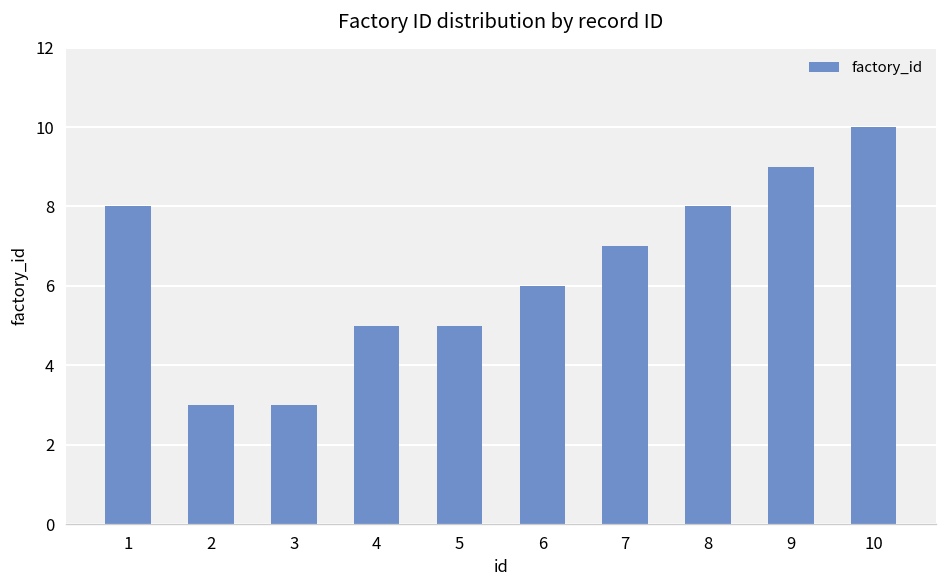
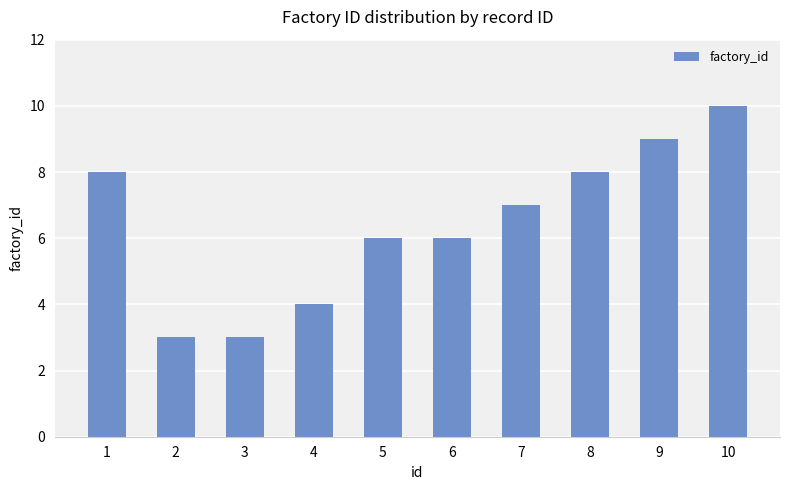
4: 5 -> 4
5: 5 -> 6
